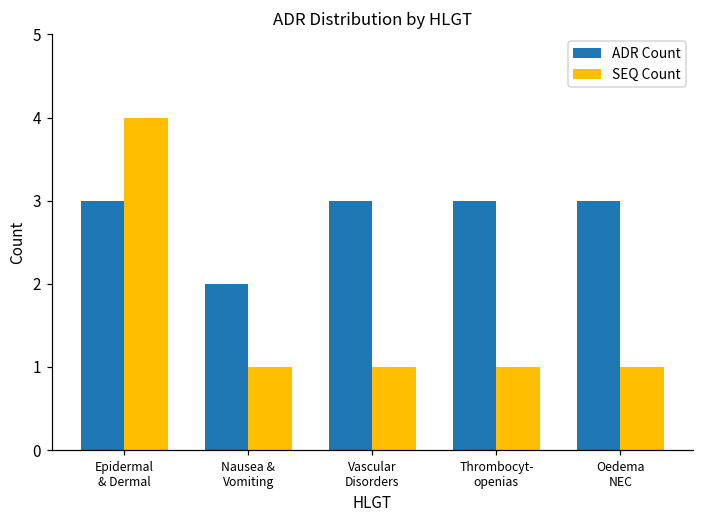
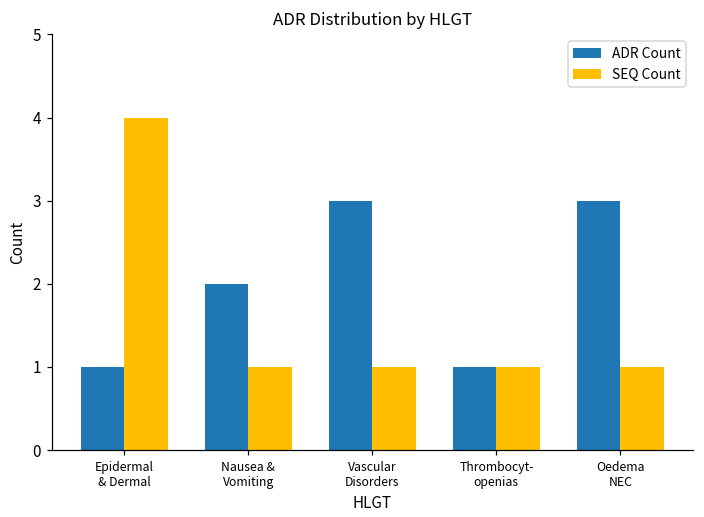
ADR Count, Epidermal & Dermal: 3 -> 1
ADR Count, Thrombocyt- openias: 3 -> 1
